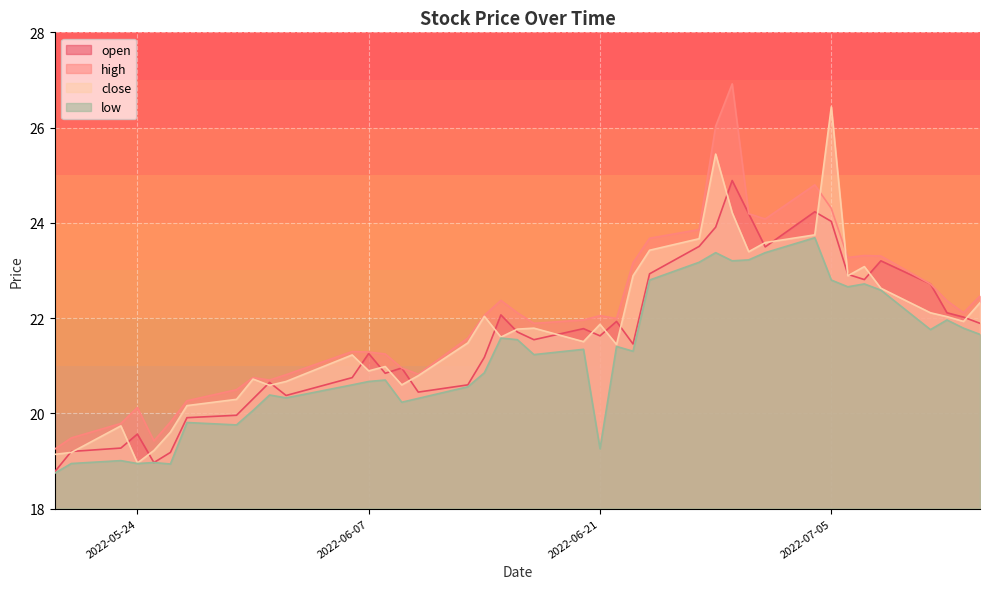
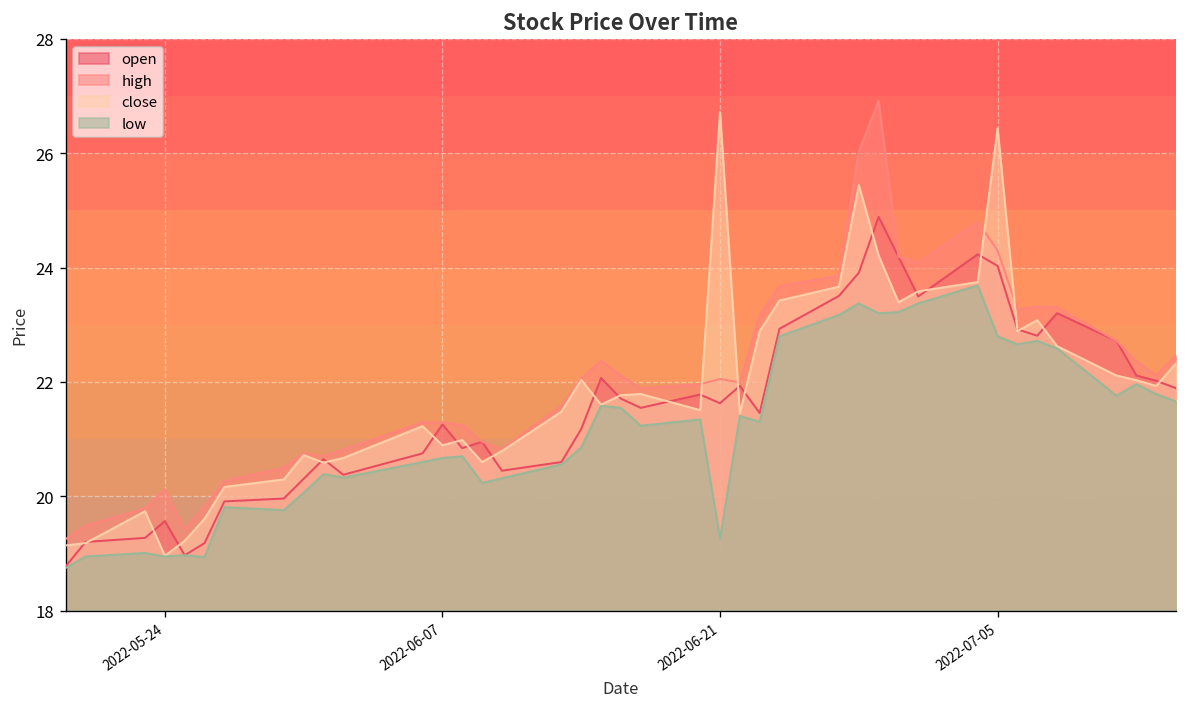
close, 2022-06-21: 21.9 -> 26.7
